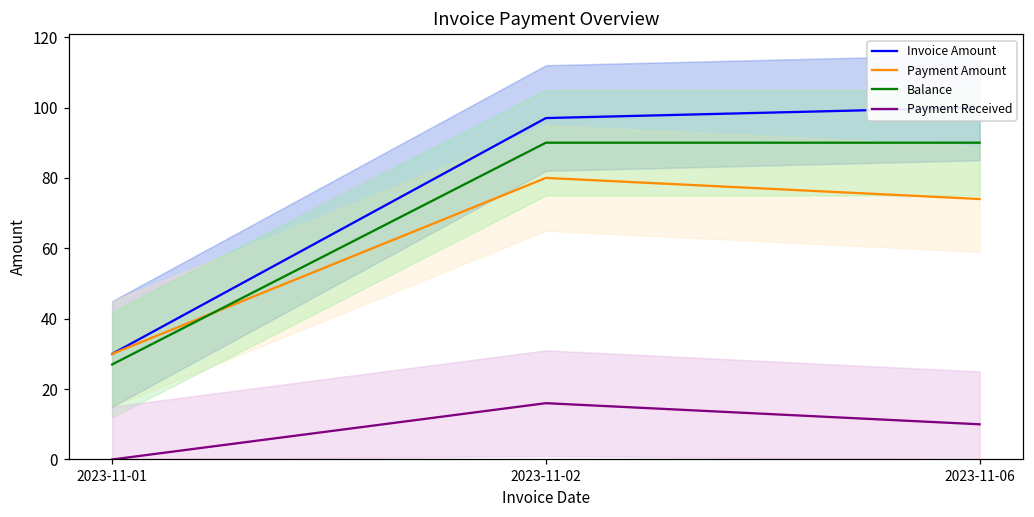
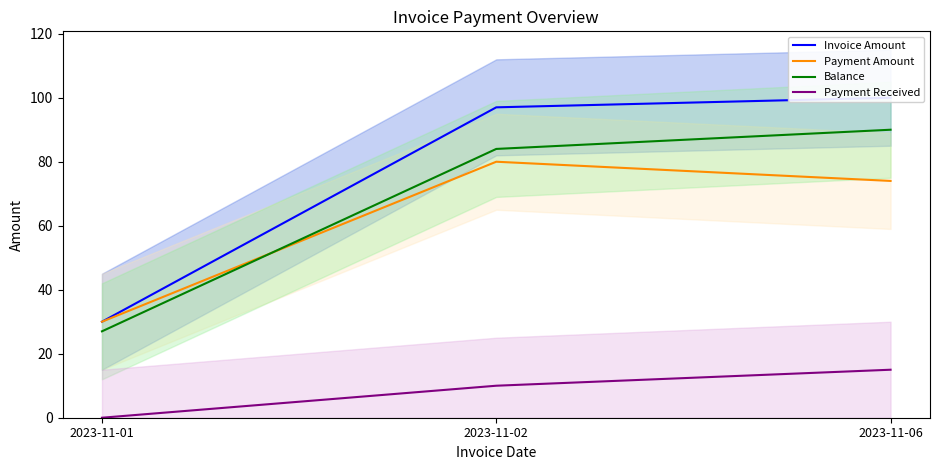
Balance, 2023-11-02: 90 -> 84
Payment Received, 2023-11-02: 16 -> 10
Payment Received, 2023-11-06: 10 -> 15
